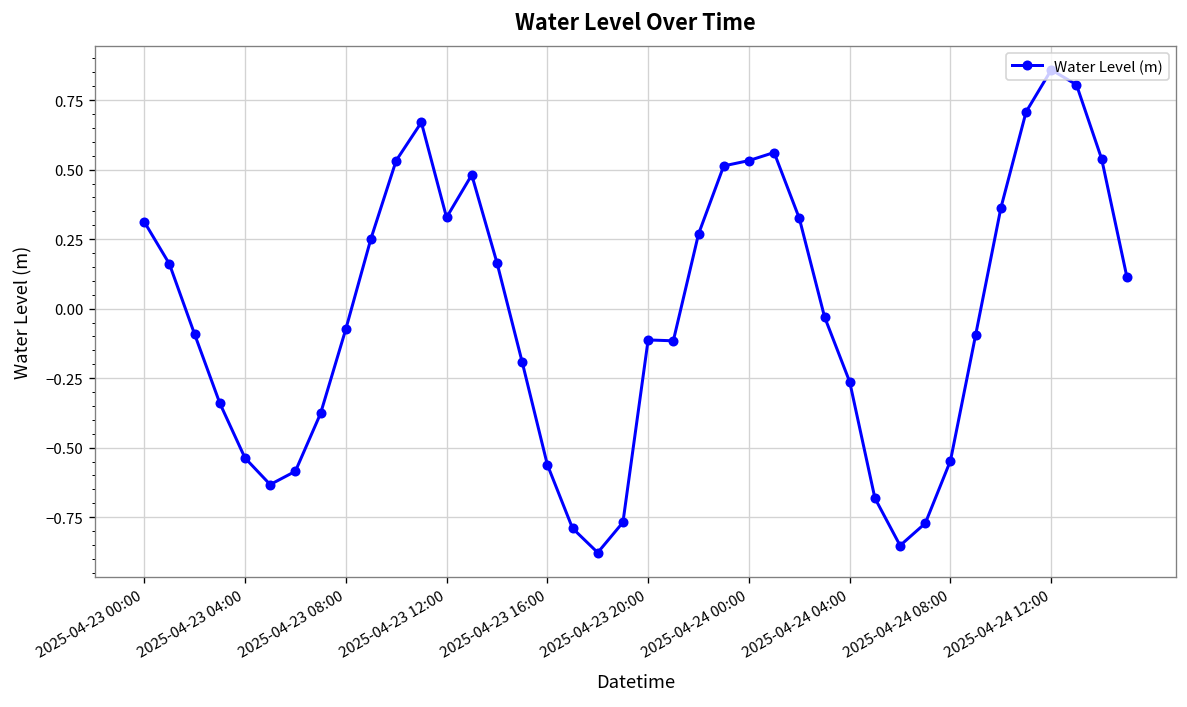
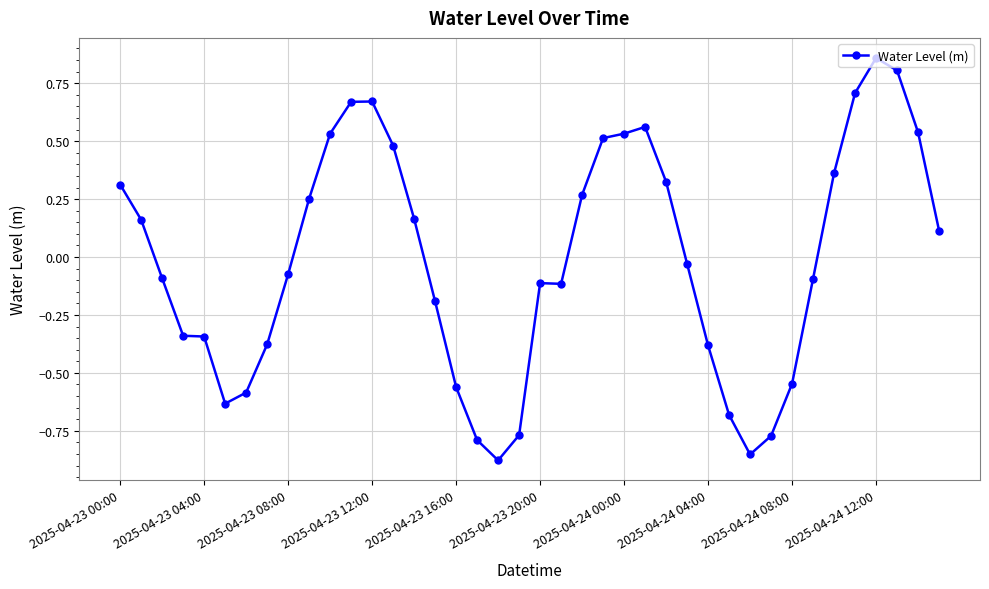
2025-04-23 04:00: -0.54 -> -0.34
2025-04-23 12:00: 0.33 -> 0.67
2025-04-24 04:00: -0.26 -> -0.38
